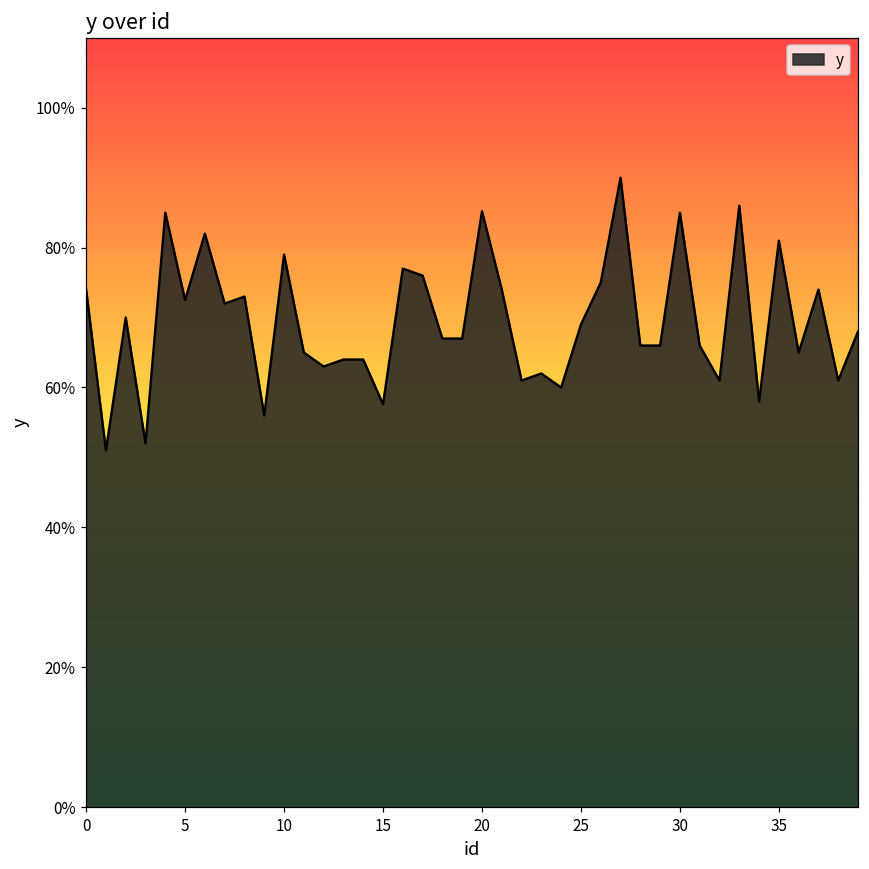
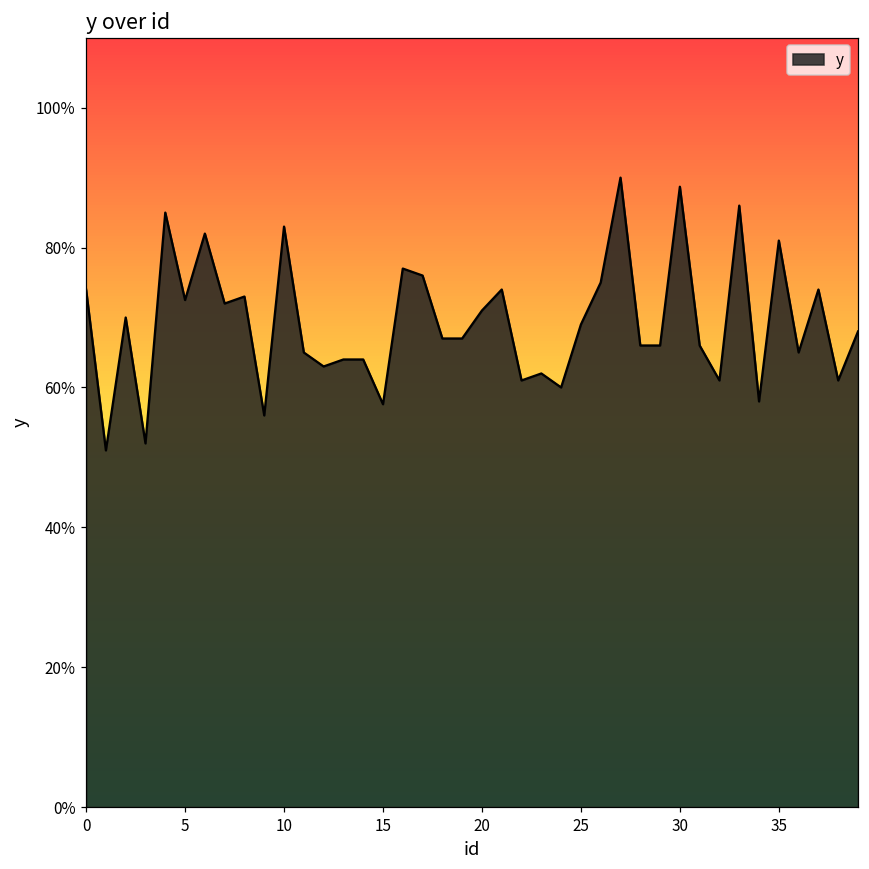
10: 79% -> 83%
20: 85% -> 71%
30: 85% -> 89%
